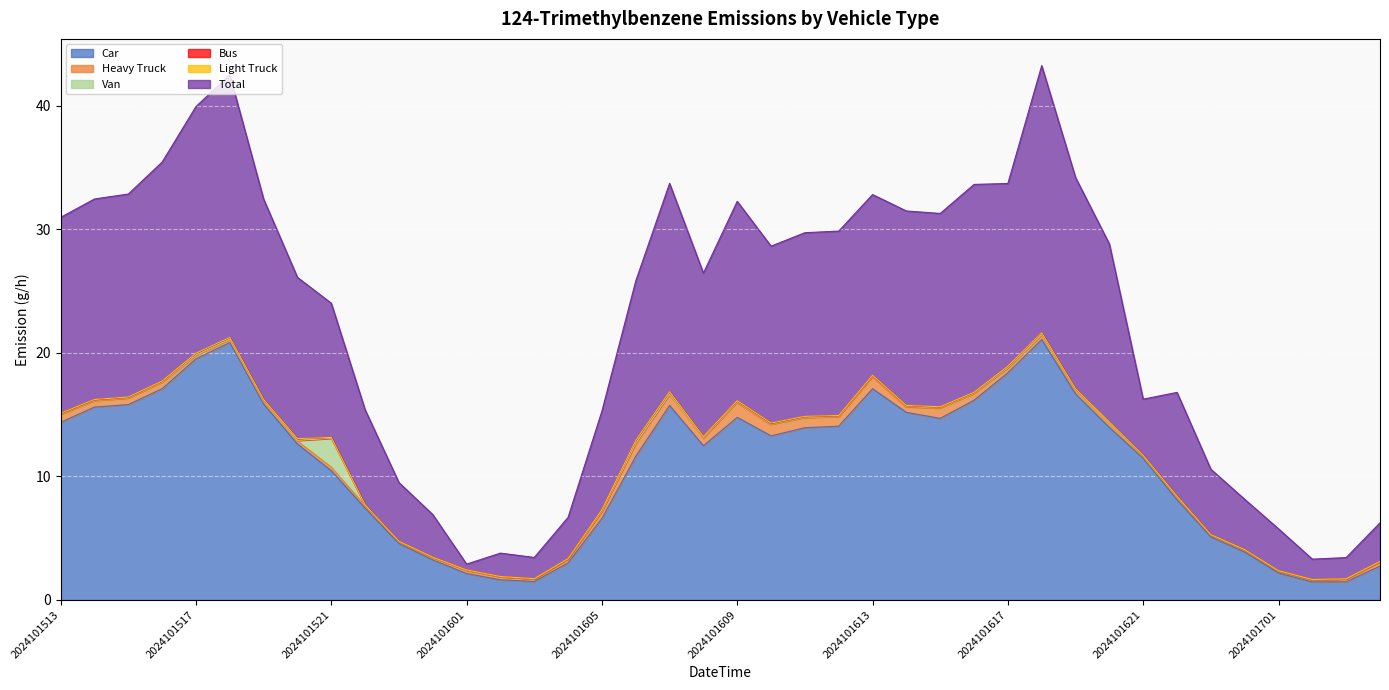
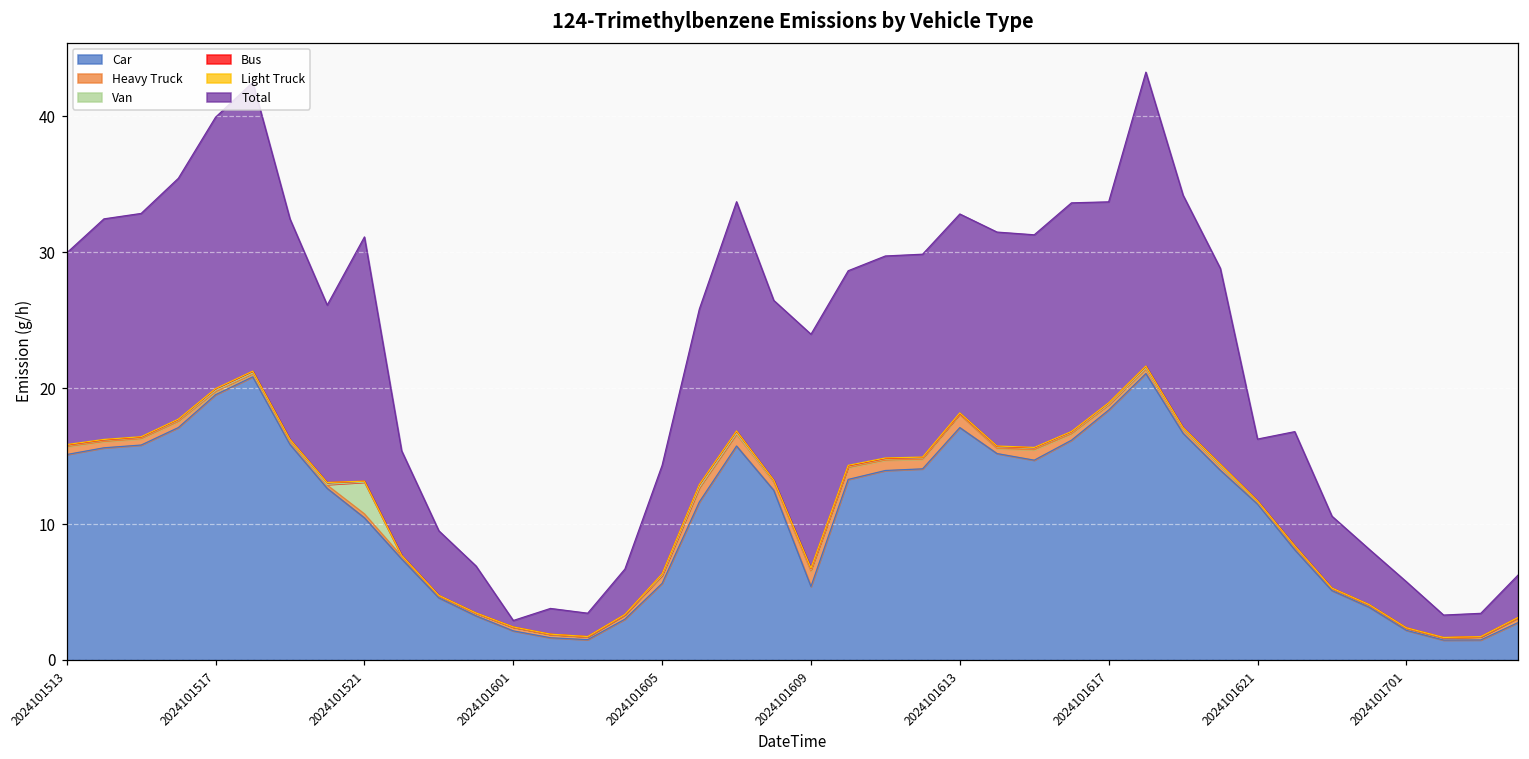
Car, 2024101513: 14.4 -> 15.1
Total, 2024101513: 15.9 -> 14.1
Total, 2024101521: 10.9 -> 18.0
Car, 2024101605: 6.6 -> 5.6
Car, 2024101609: 14.8 -> 5.4
Total, 2024101609: 16.1 -> 17.2
